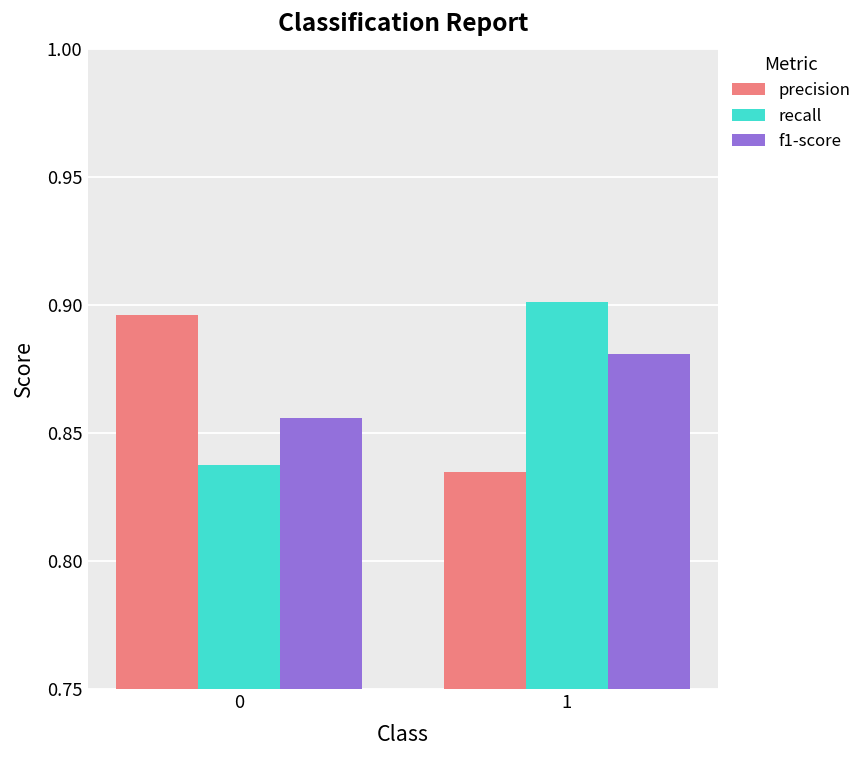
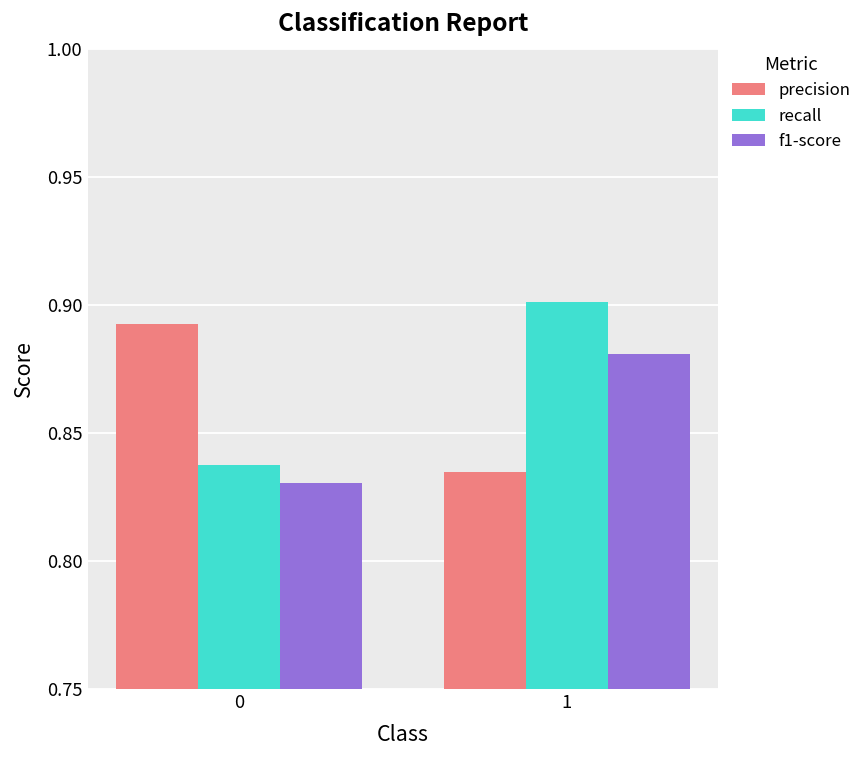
precision, 0: 0.896 -> 0.892
f1-score, 0: 0.856 -> 0.831
